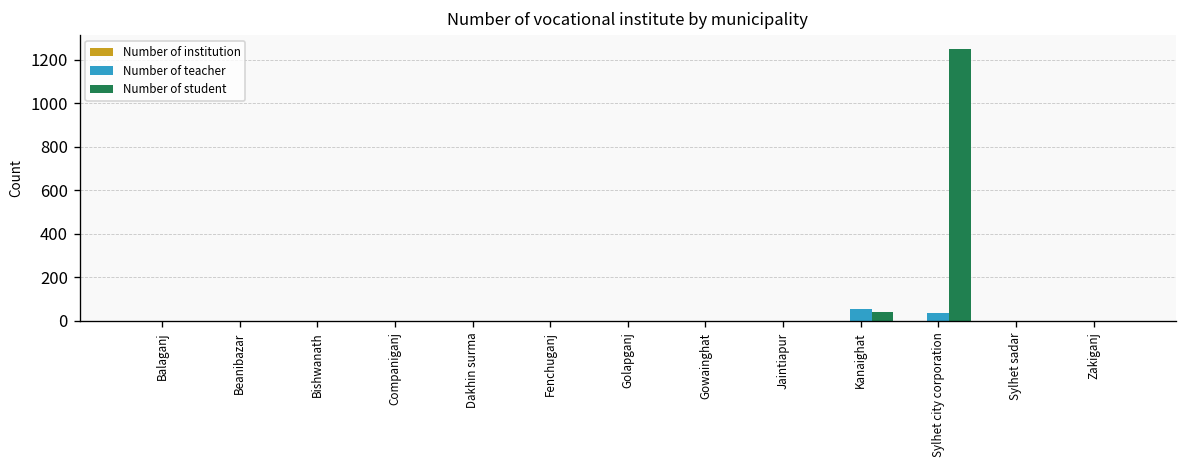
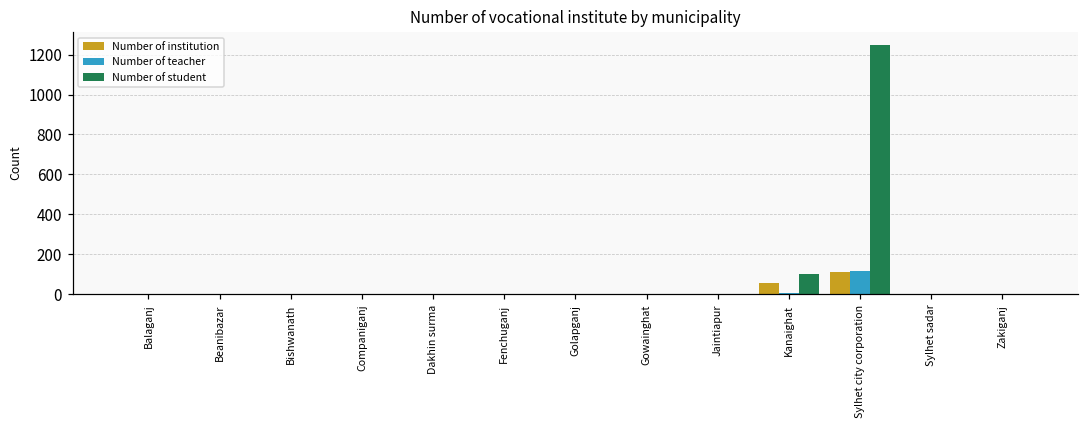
Number of institution, Kanaighat: 0 -> 50
Number of teacher, Kanaighat: 50 -> 10
Number of student, Kanaighat: 40 -> 100
Number of institution, Sylhet city corporation: 0 -> 110
Number of teacher, Sylhet city corporation: 40 -> 120
